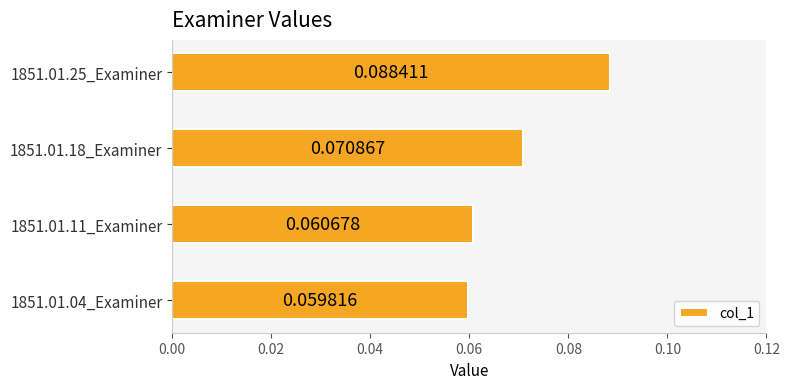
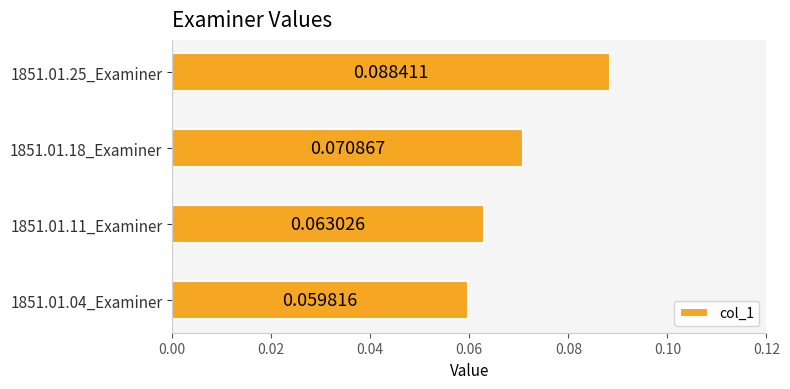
1851.01.11_Examiner: 0.060678 -> 0.063026
